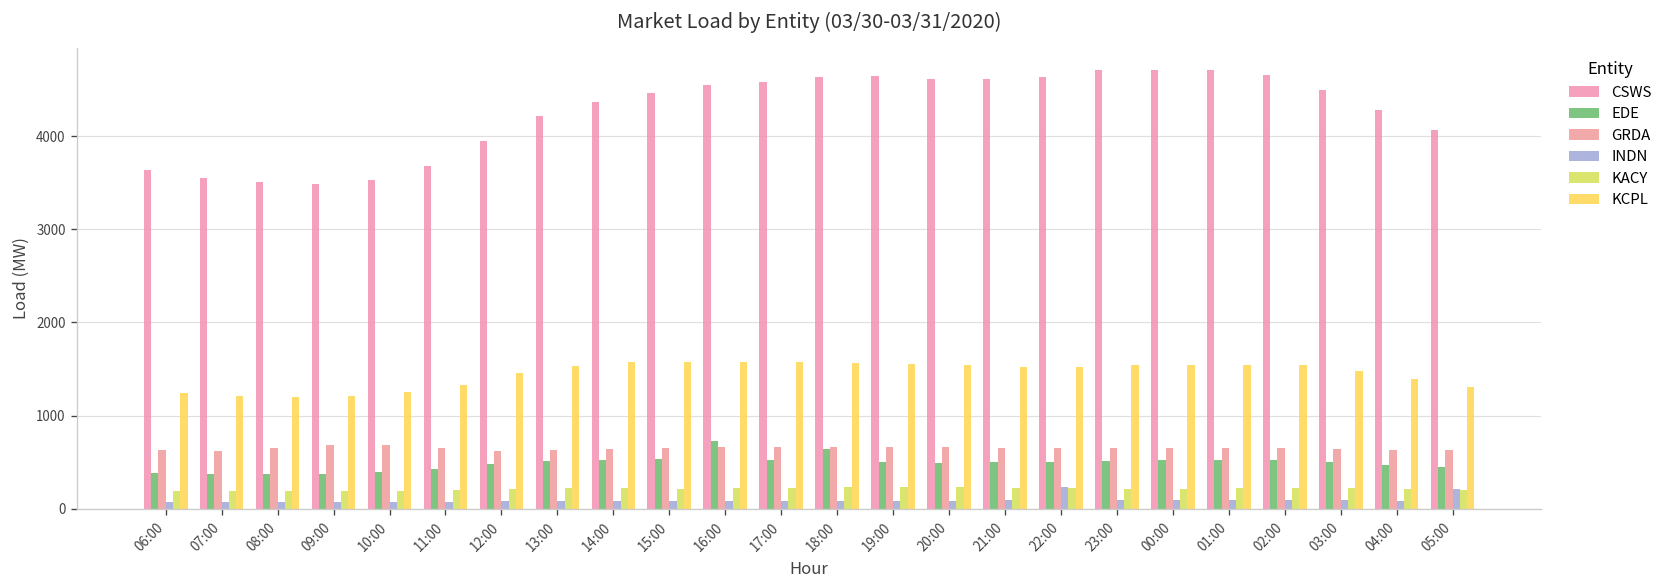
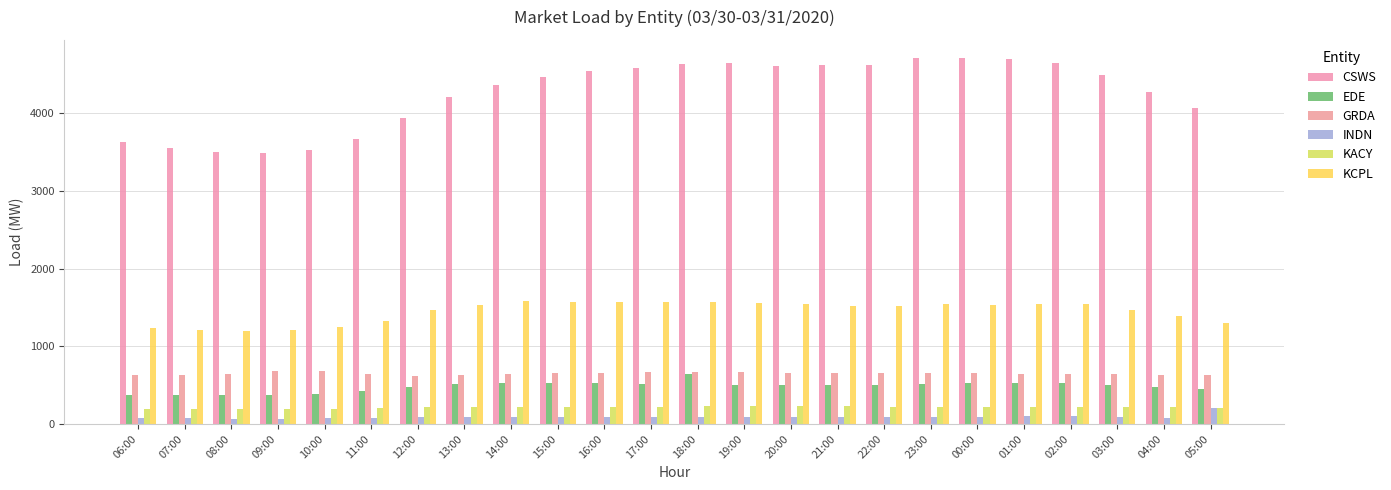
EDE, 16:00: 700 -> 500
INDN, 22:00: 200 -> 100
